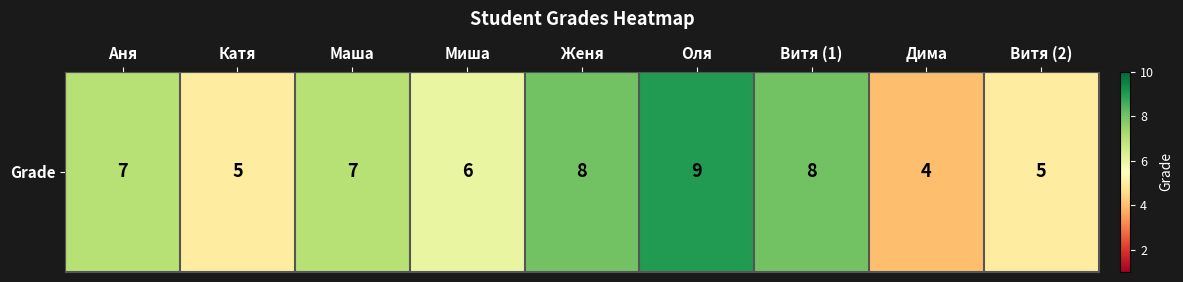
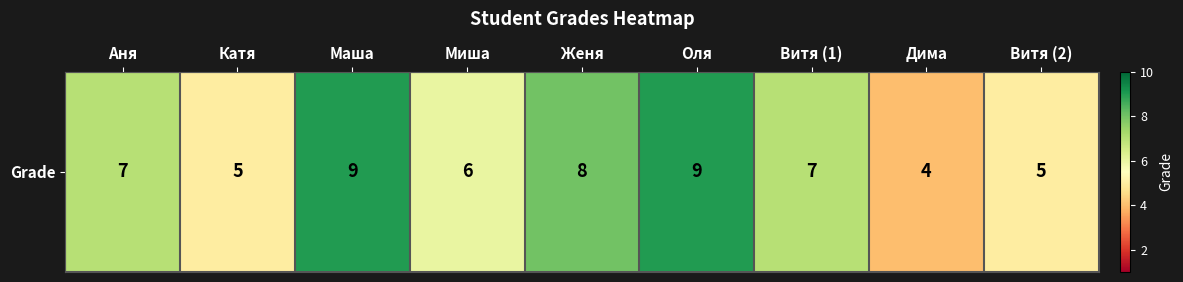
Grade, Маша: 7 -> 9
Grade, Витя (1): 8 -> 7
